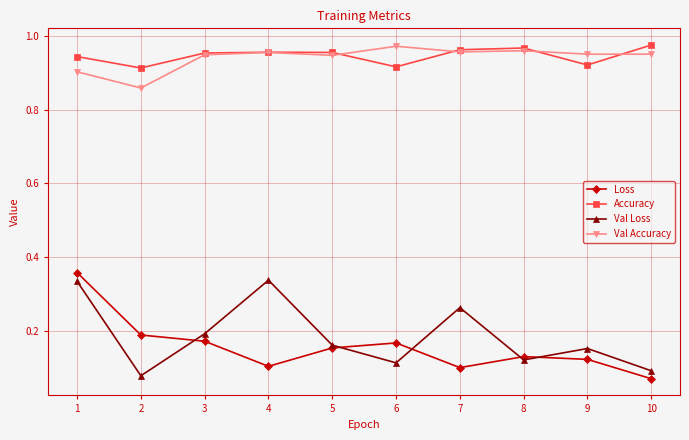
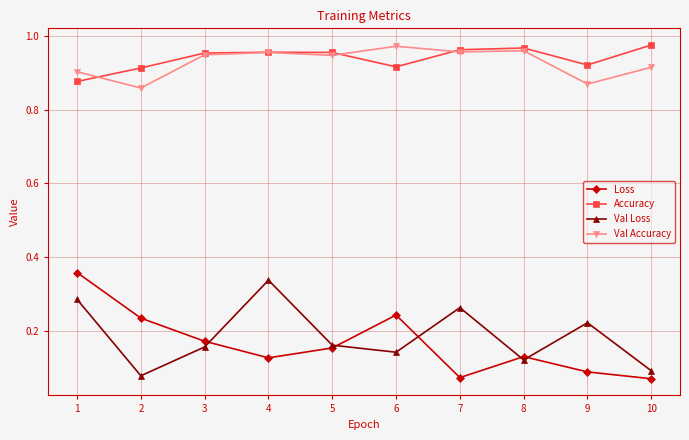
Accuracy, 1: 0.94 -> 0.88
Val Loss, 1: 0.34 -> 0.29
Loss, 2: 0.19 -> 0.24
Val Loss, 3: 0.19 -> 0.16
Loss, 4: 0.10 -> 0.13
Loss, 6: 0.17 -> 0.24
Val Loss, 6: 0.11 -> 0.14
Loss, 7: 0.10 -> 0.07
Loss, 9: 0.12 -> 0.09
Val Loss, 9: 0.15 -> 0.22
Val Accuracy, 9: 0.95 -> 0.87
Val Accuracy, 10: 0.95 -> 0.91
